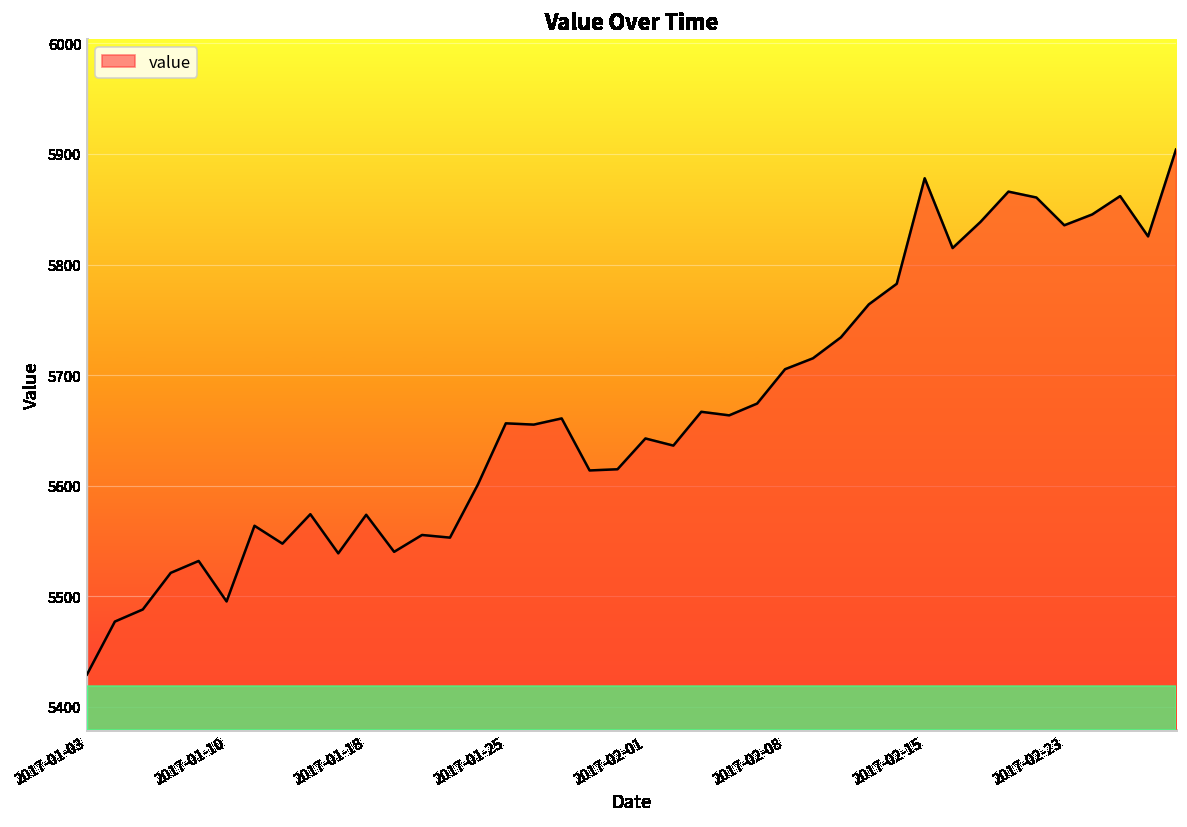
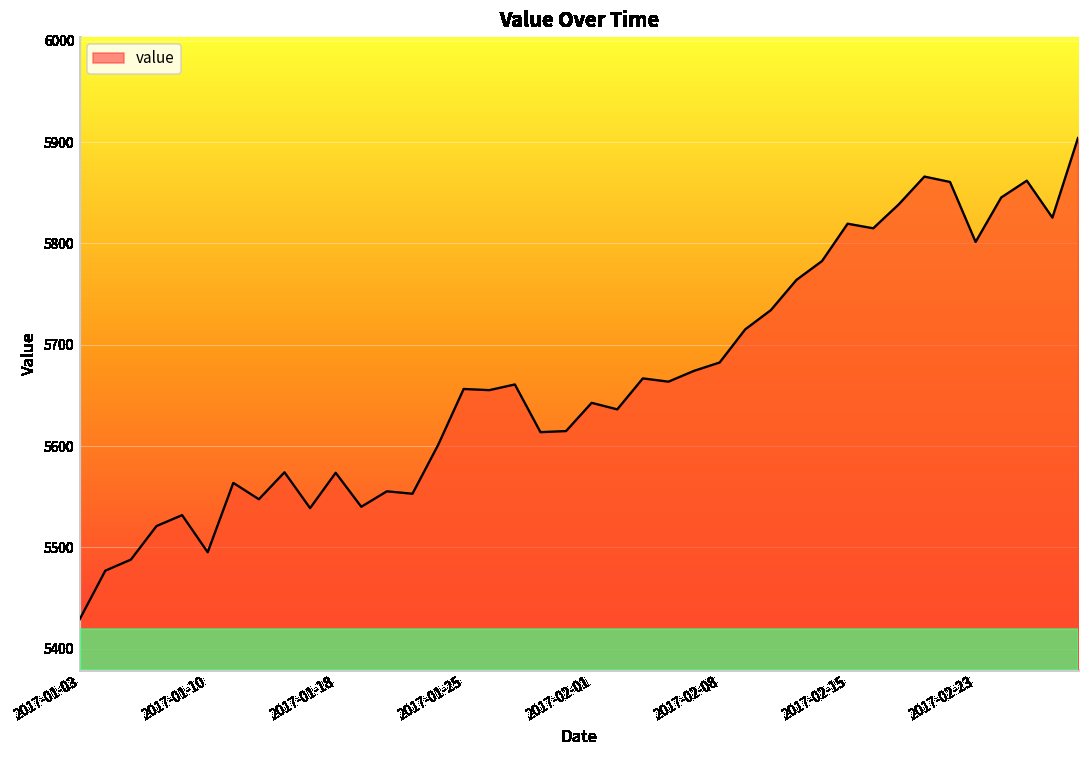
2017-02-08: 5710 -> 5680
2017-02-15: 5880 -> 5820
2017-02-23: 5840 -> 5800
